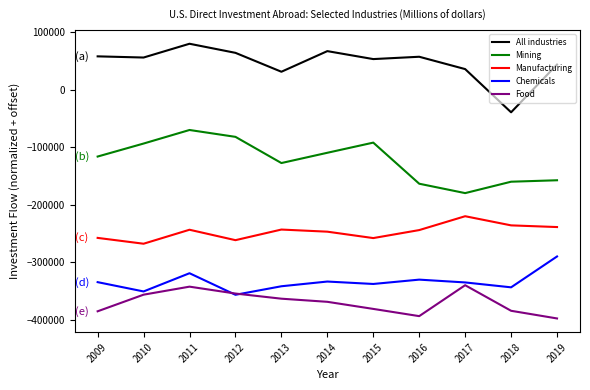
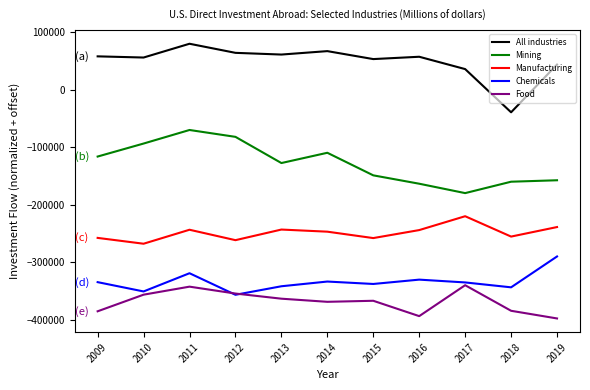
All industries, 2013: 30000 -> 60000
Mining, 2015: -90000 -> -150000
Food, 2015: -380000 -> -370000
Manufacturing, 2018: -240000 -> -260000
